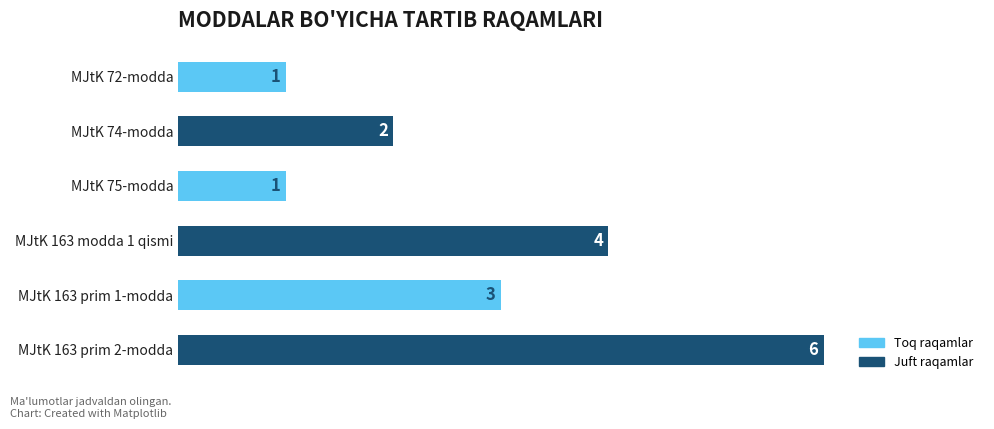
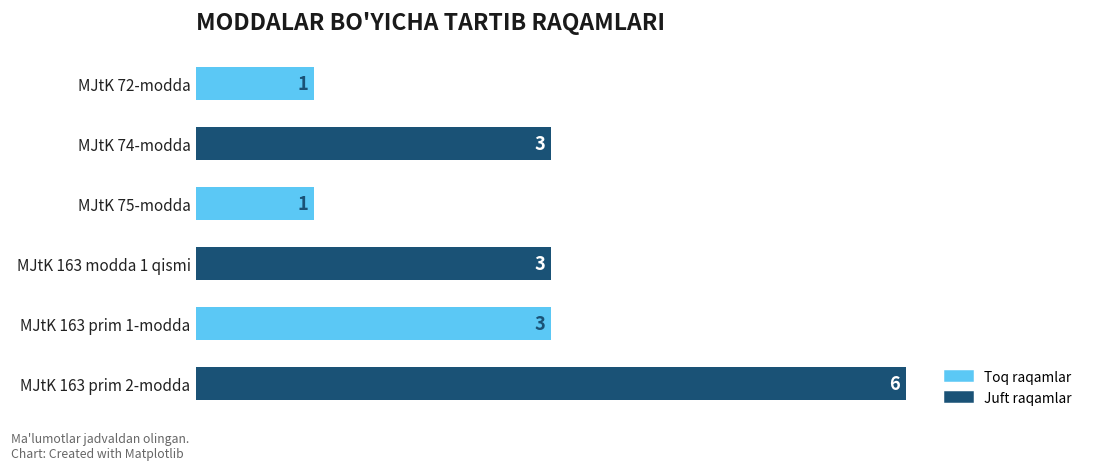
MJtK 74-modda: 2 -> 3
MJtK 163 modda 1 qismi: 4 -> 3
